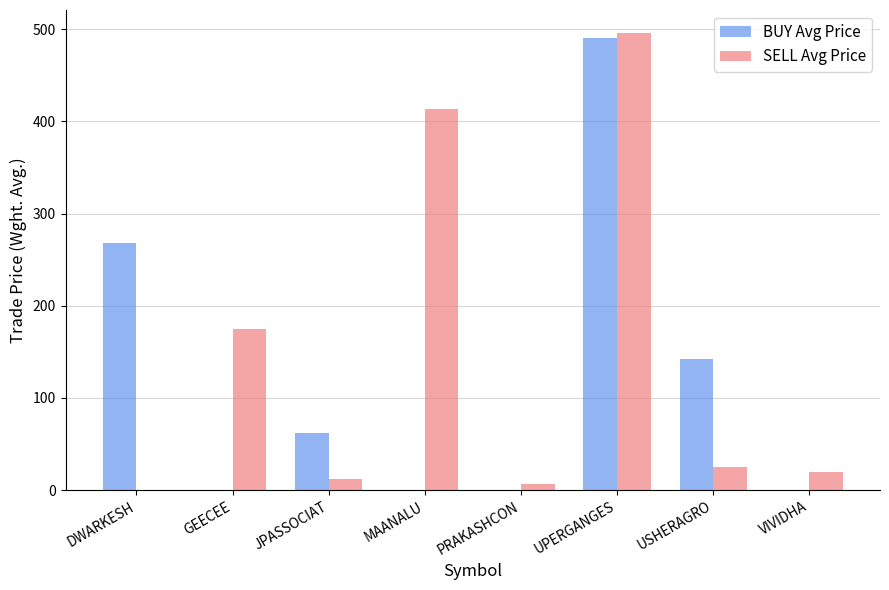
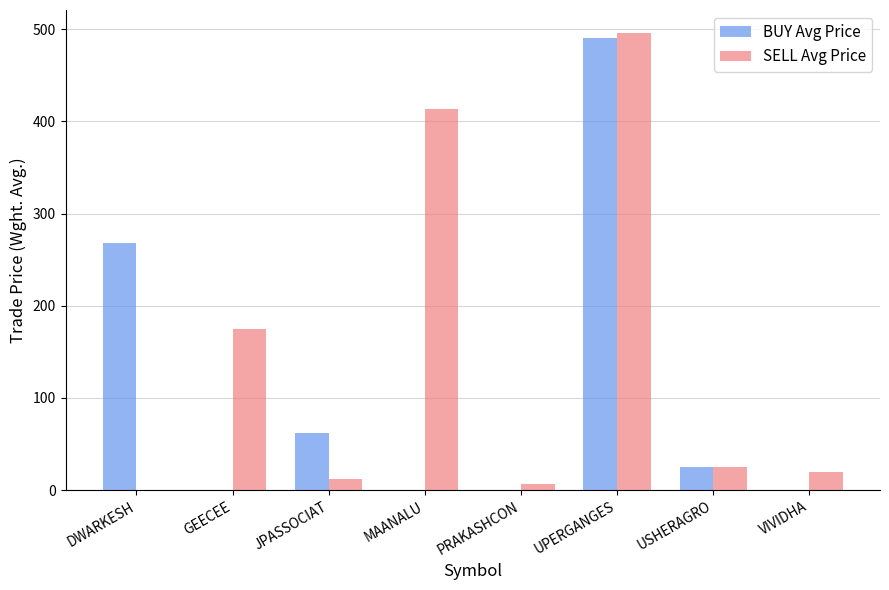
BUY Avg Price, USHERAGRO: 140 -> 20
